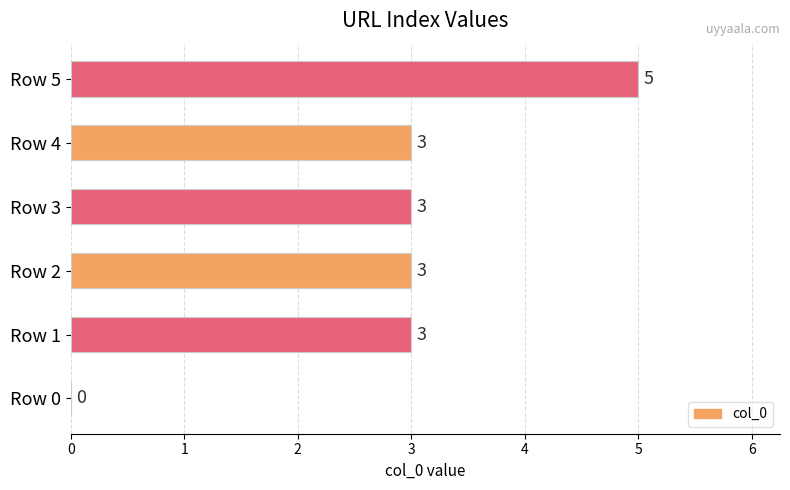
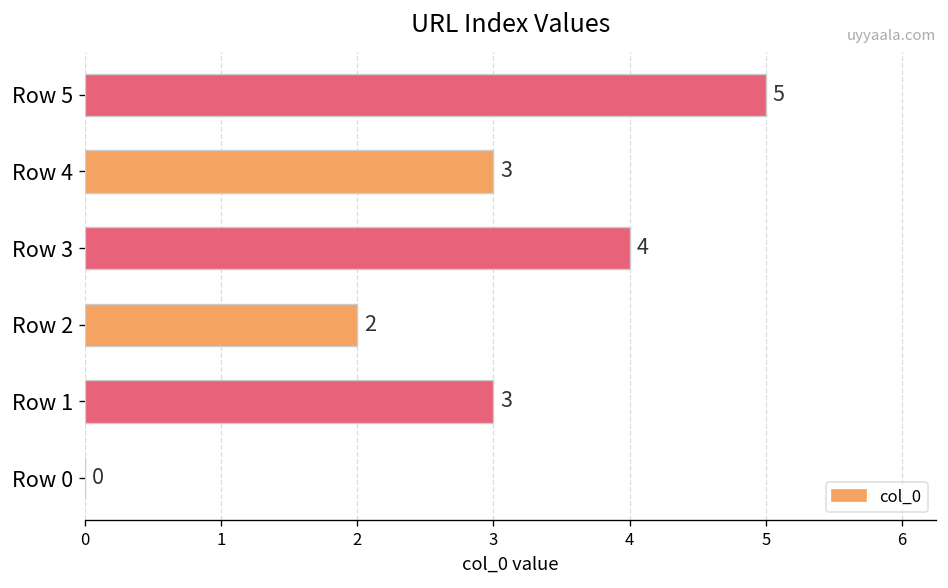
Row 3: 3 -> 4
Row 2: 3 -> 2
